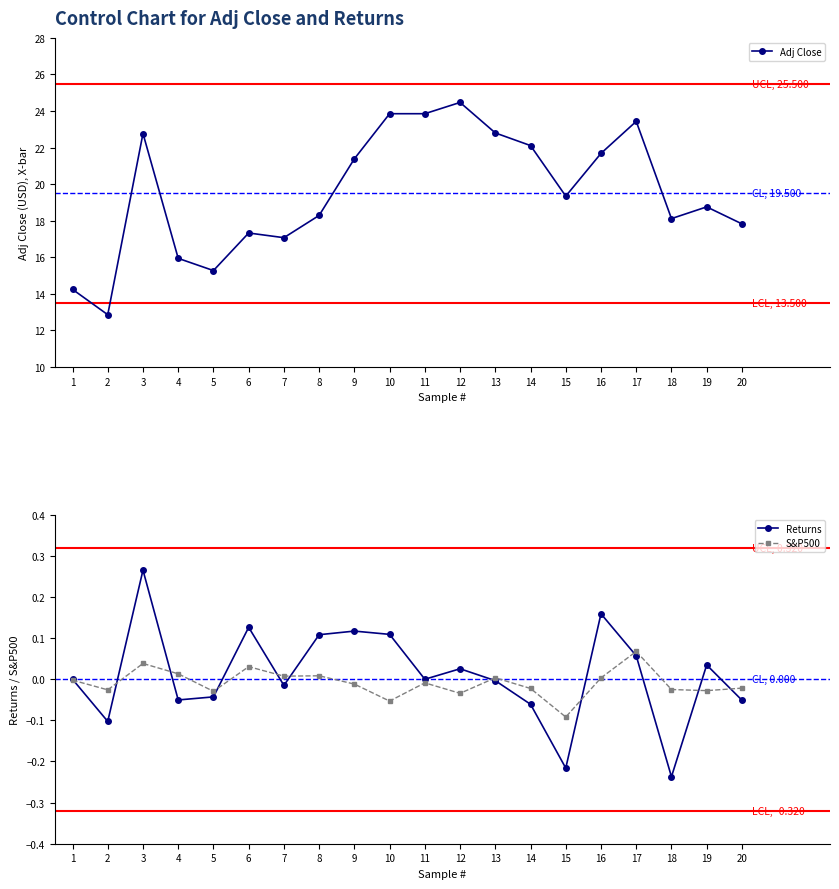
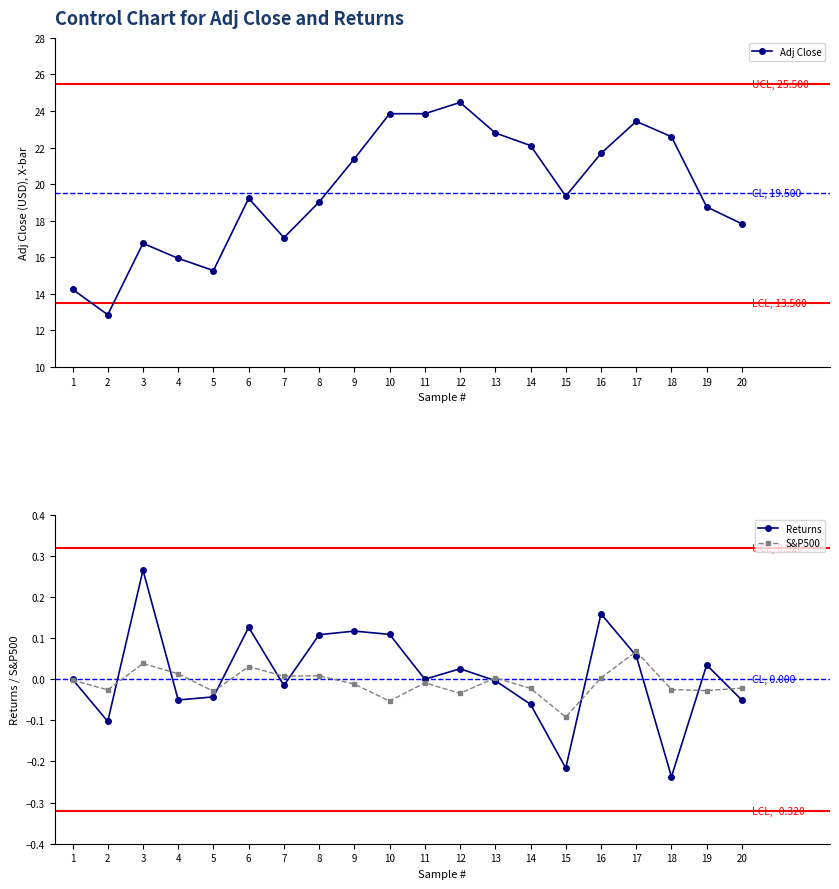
Control Chart for Adj Close and Returns, 3: 22.8 -> 16.8
Control Chart for Adj Close and Returns, 6: 17.3 -> 19.2
Control Chart for Adj Close and Returns, 8: 18.3 -> 19.0
Control Chart for Adj Close and Returns, 18: 18.1 -> 22.6
